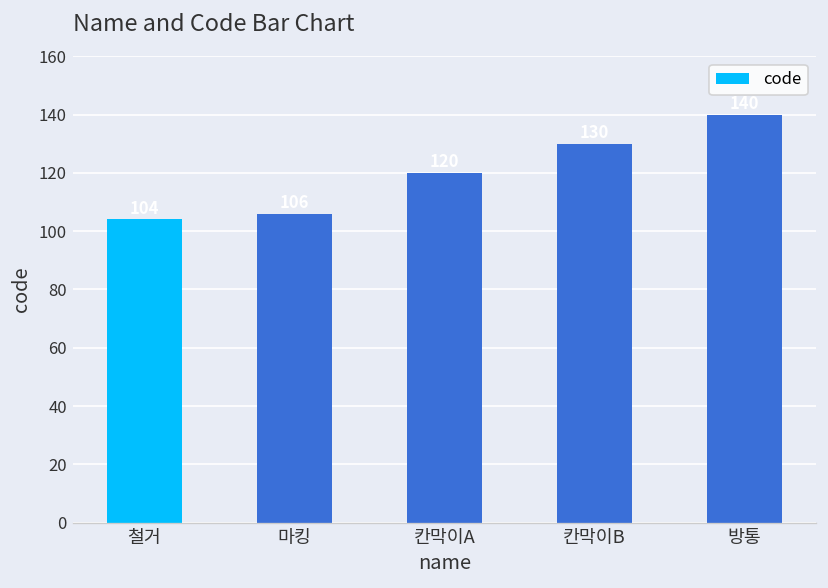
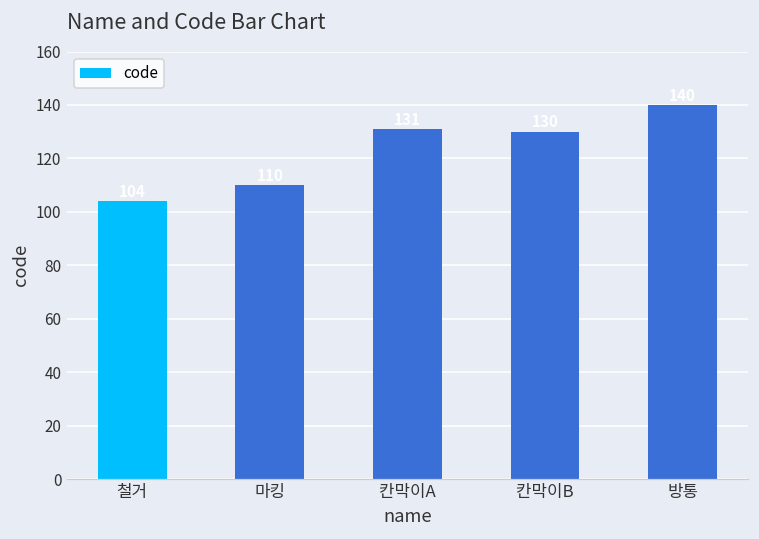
마킹: 106 -> 110
칸막이A: 120 -> 131
